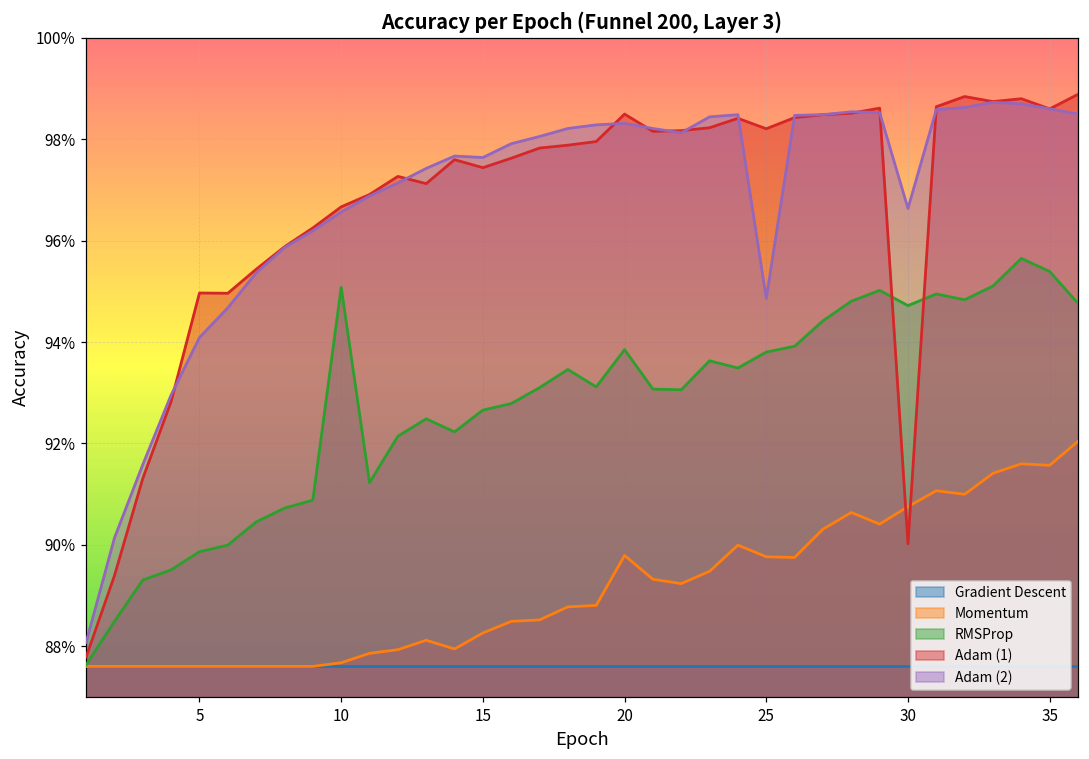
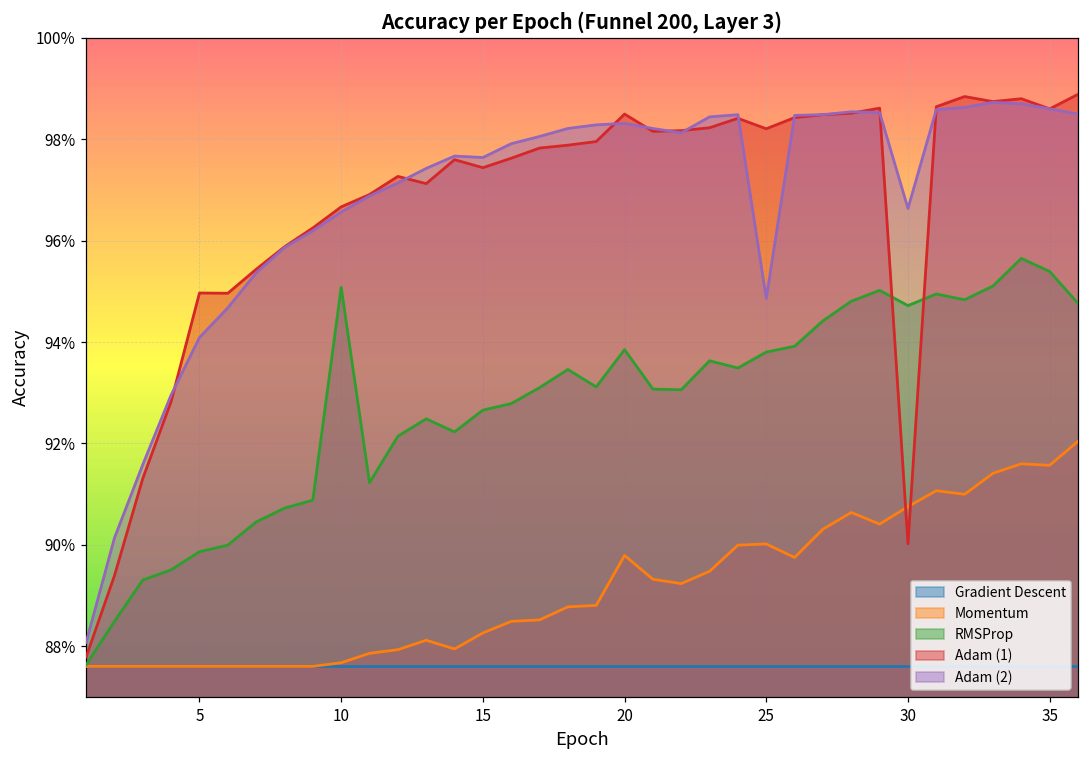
Momentum, 25: 89.8% -> 90.0%
